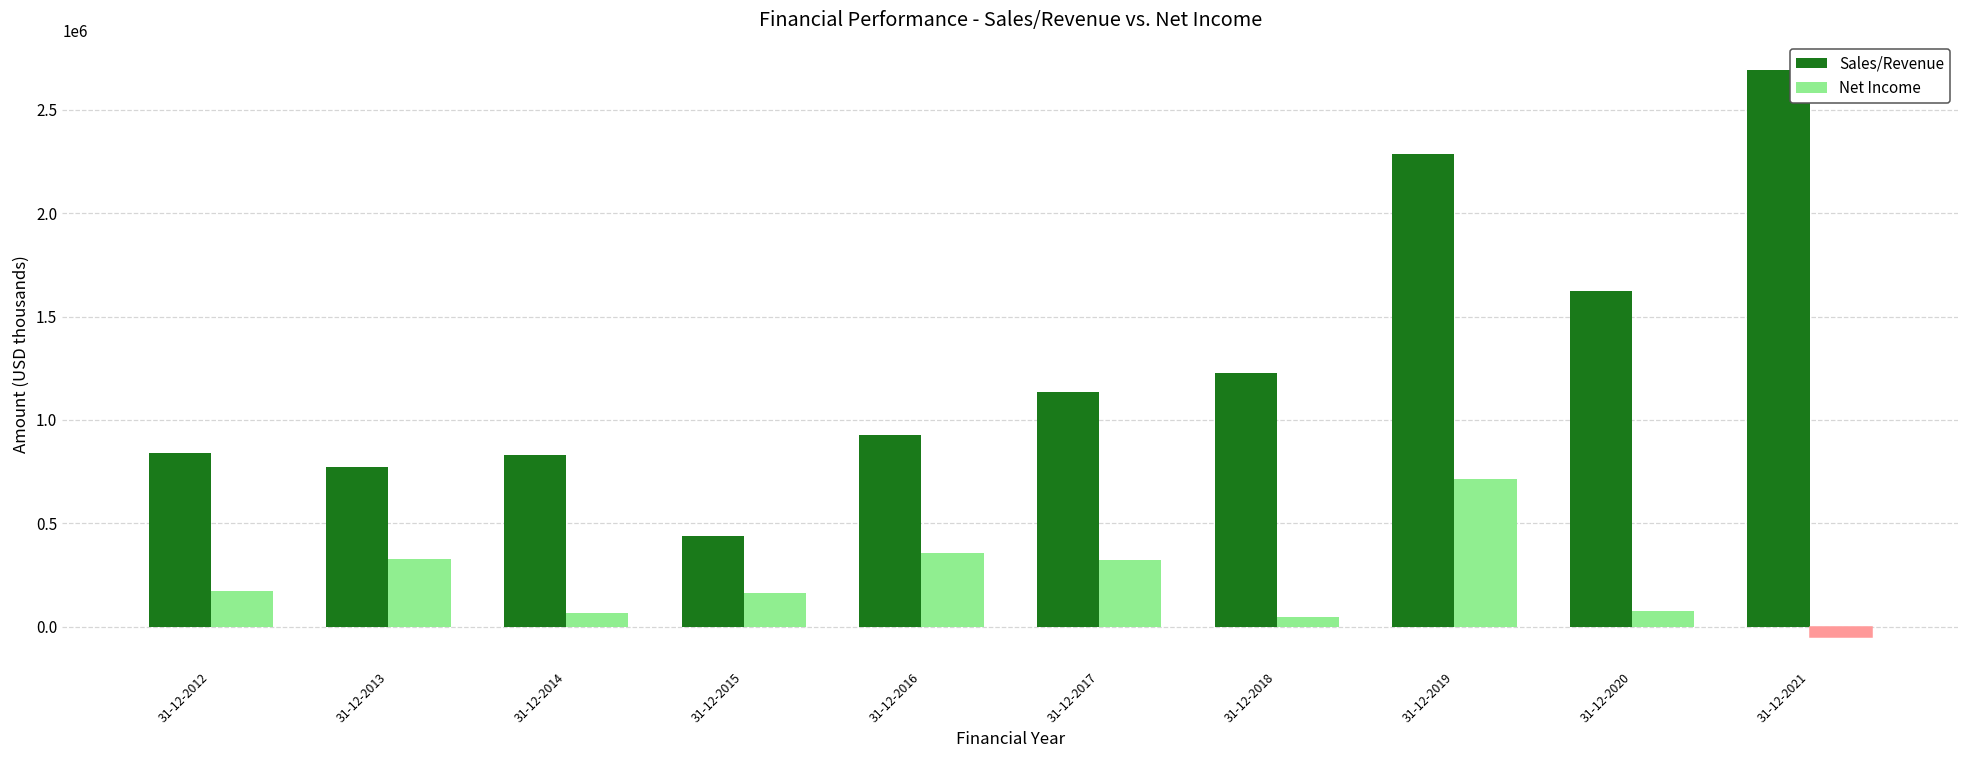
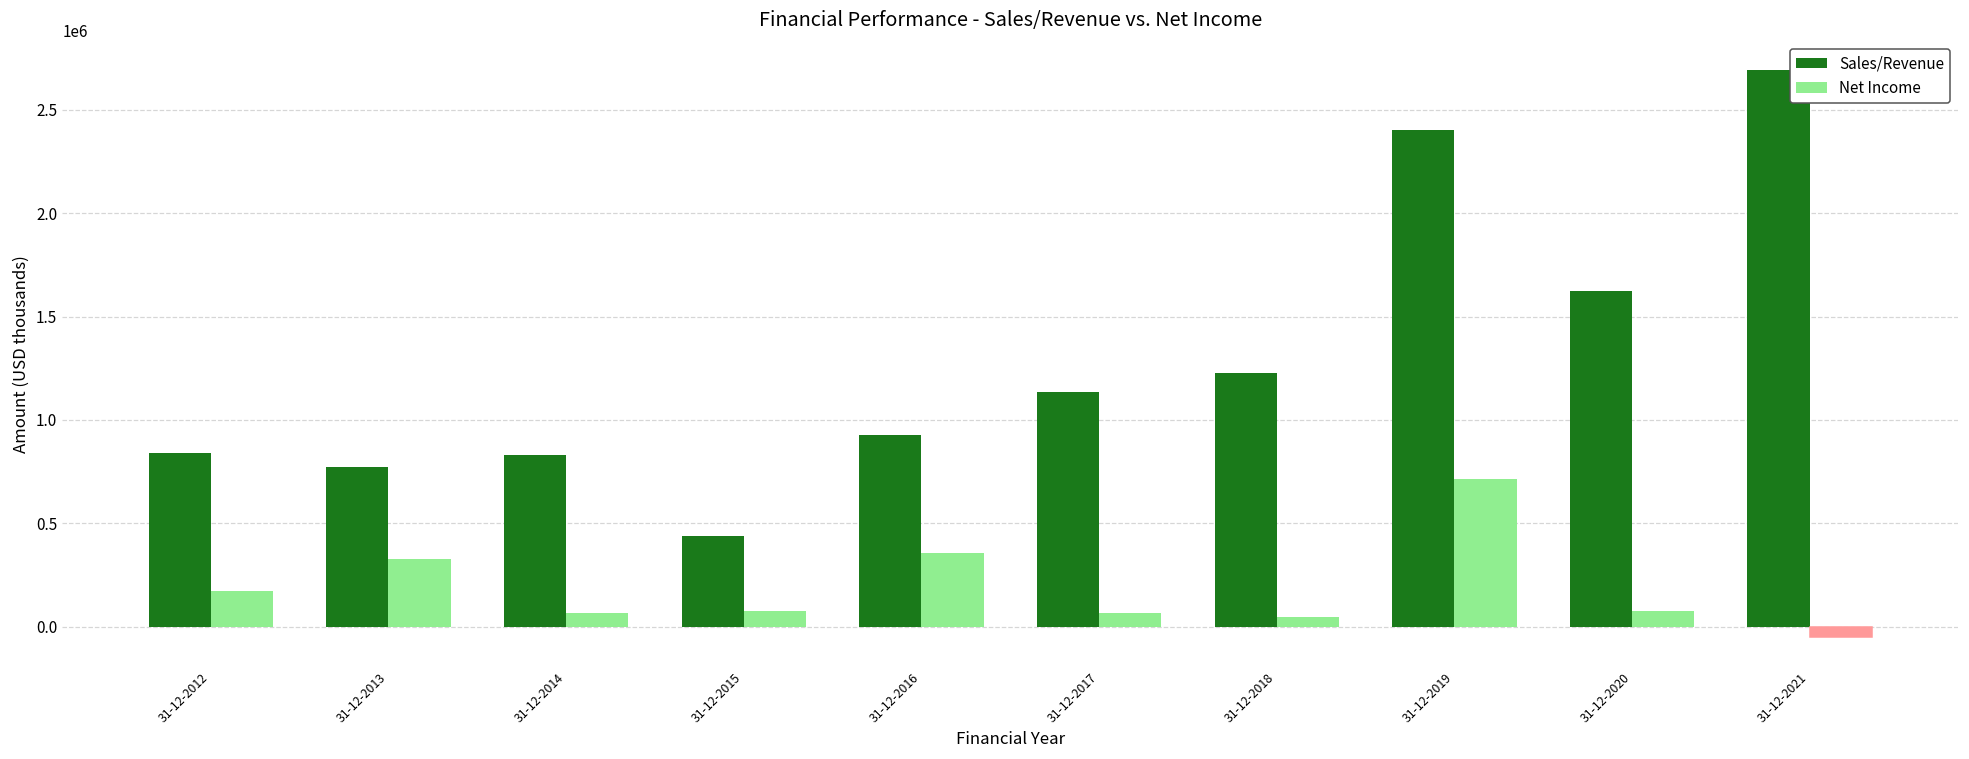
Net Income, 31-12-2015: 160000 -> 80000
Net Income, 31-12-2017: 320000 -> 60000
Sales/Revenue, 31-12-2019: 2280000 -> 2400000
